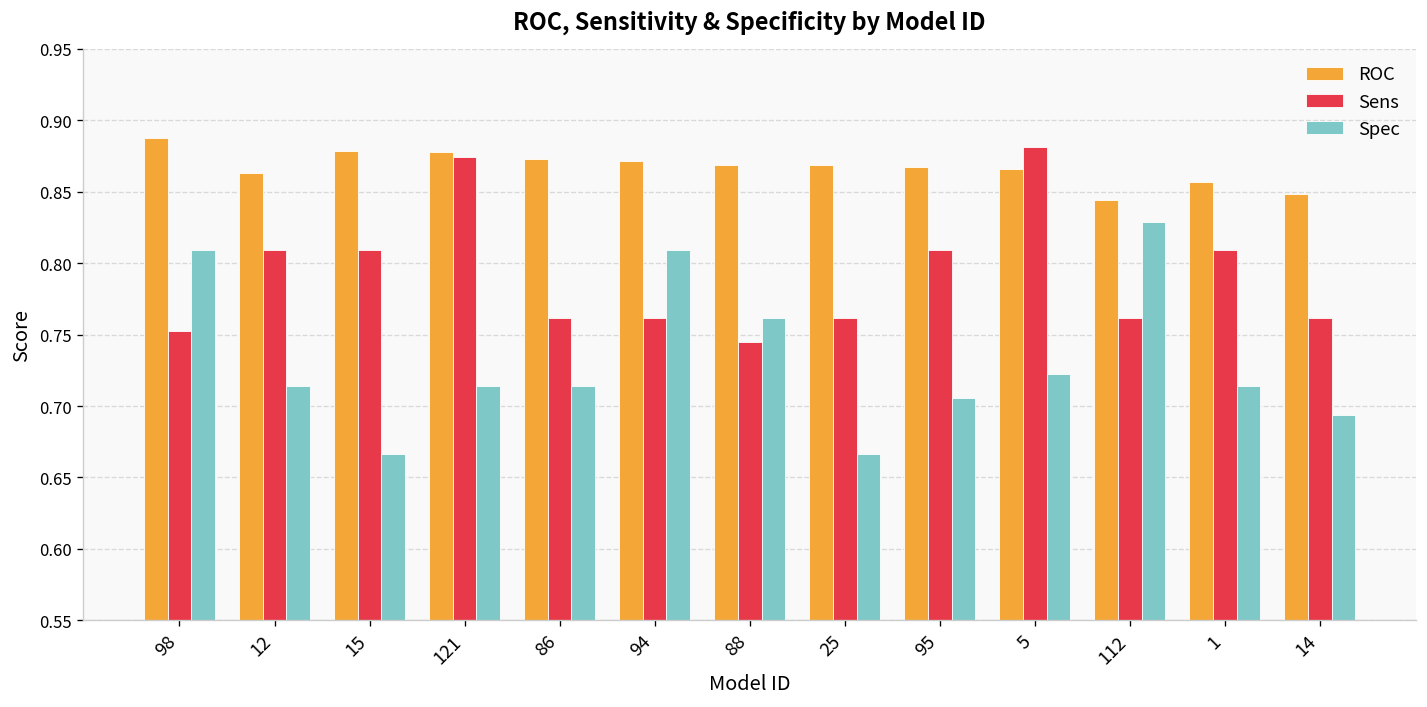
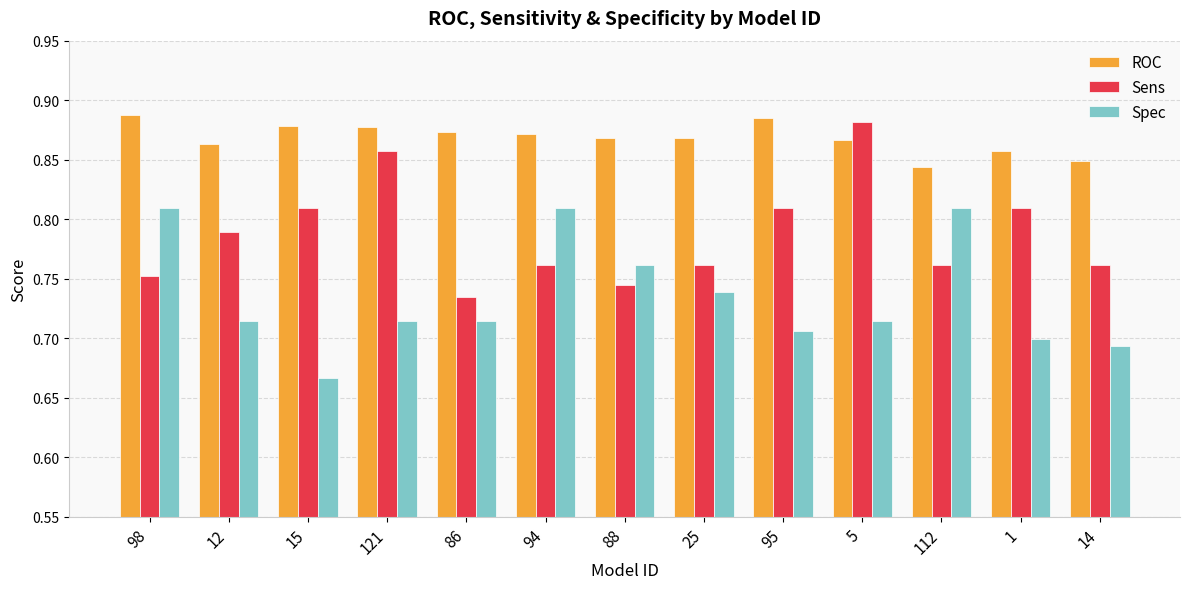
Sens, 12: 0.810 -> 0.789
Sens, 121: 0.875 -> 0.857
Sens, 86: 0.762 -> 0.735
Spec, 25: 0.667 -> 0.739
ROC, 95: 0.867 -> 0.885
Spec, 5: 0.722 -> 0.714
Spec, 112: 0.829 -> 0.810
Spec, 1: 0.714 -> 0.700
